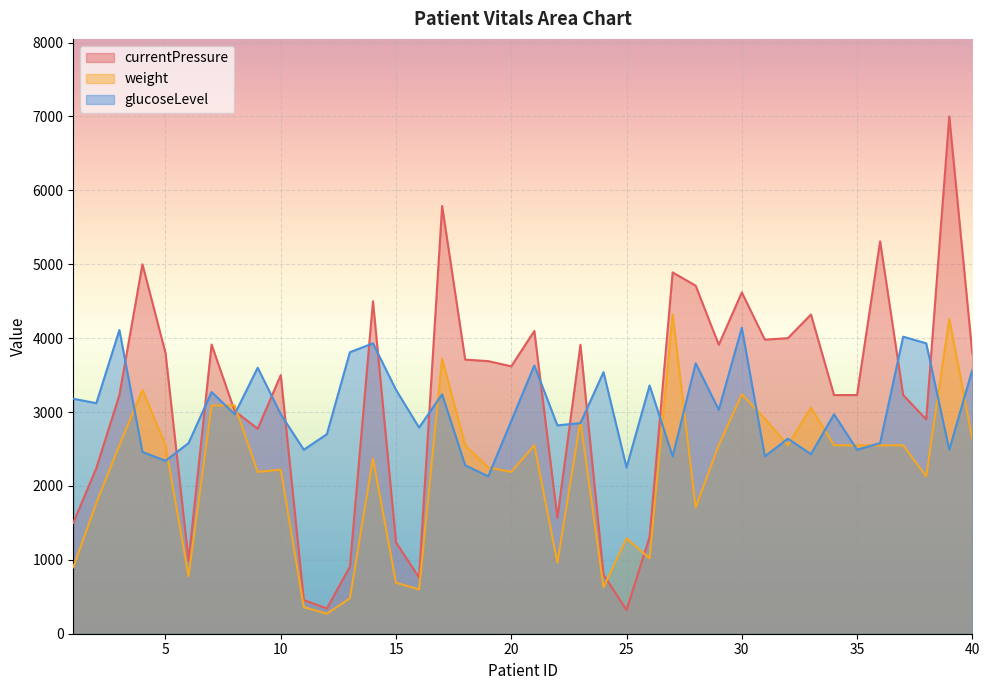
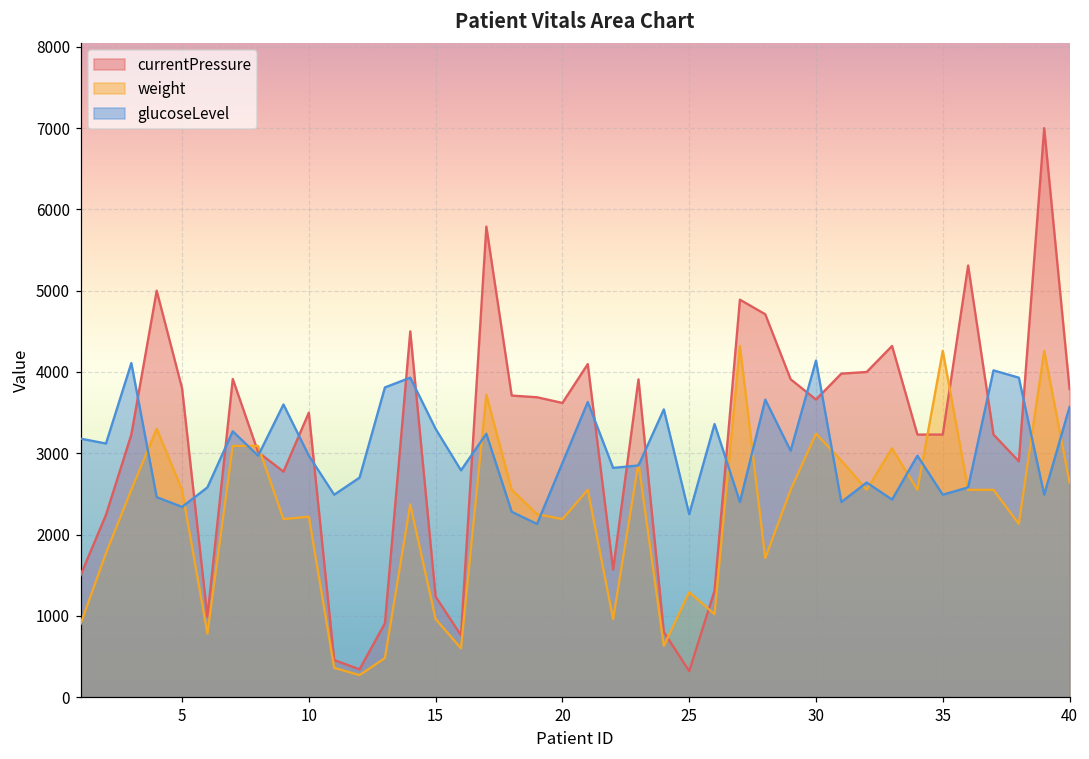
weight, 15: 700 -> 1000
currentPressure, 30: 4600 -> 3700
weight, 35: 2600 -> 4300
